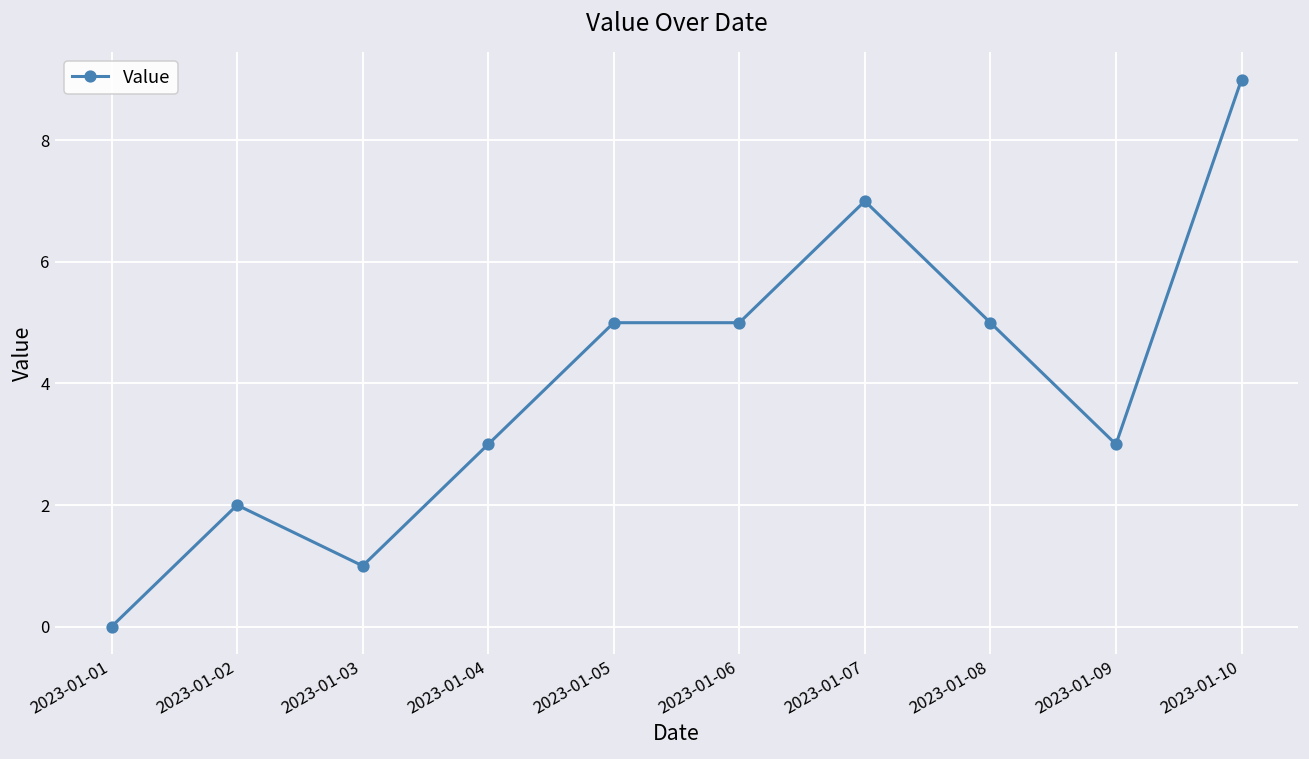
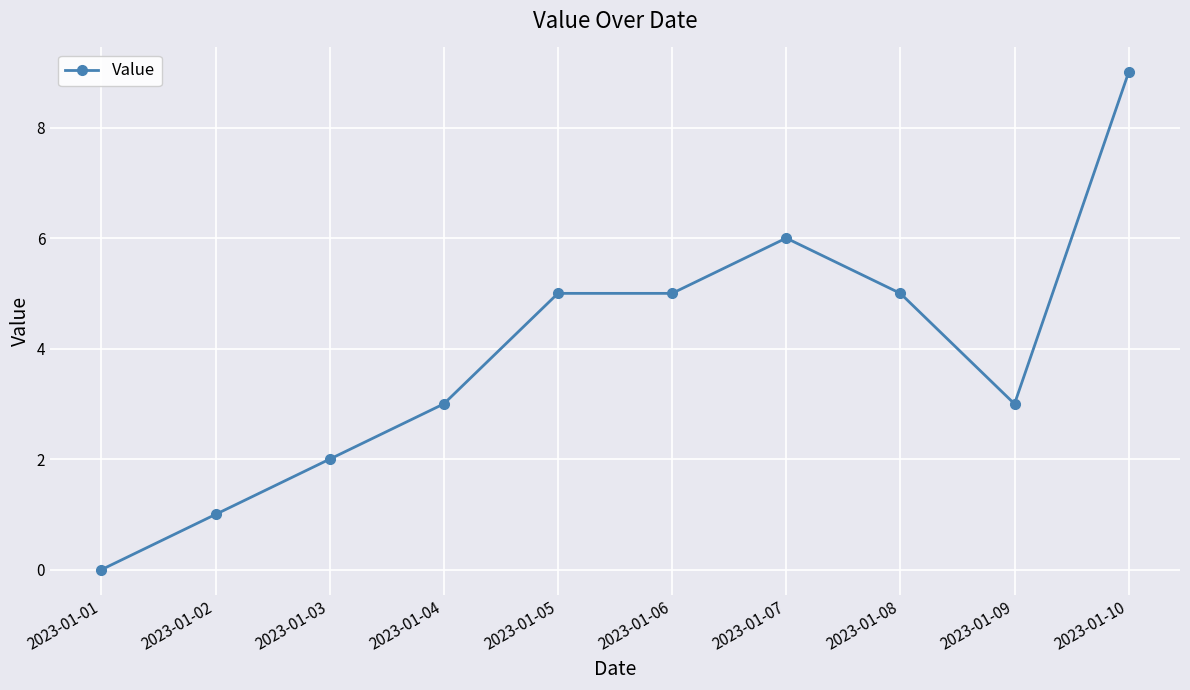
2023-01-02: 2 -> 1
2023-01-03: 1 -> 2
2023-01-07: 7 -> 6
